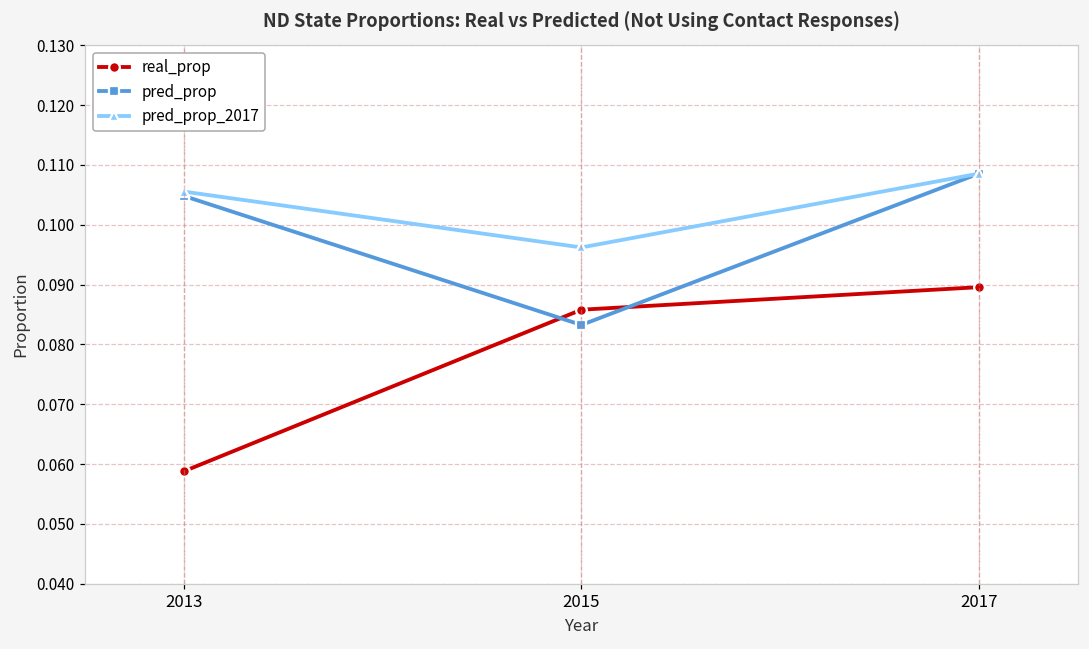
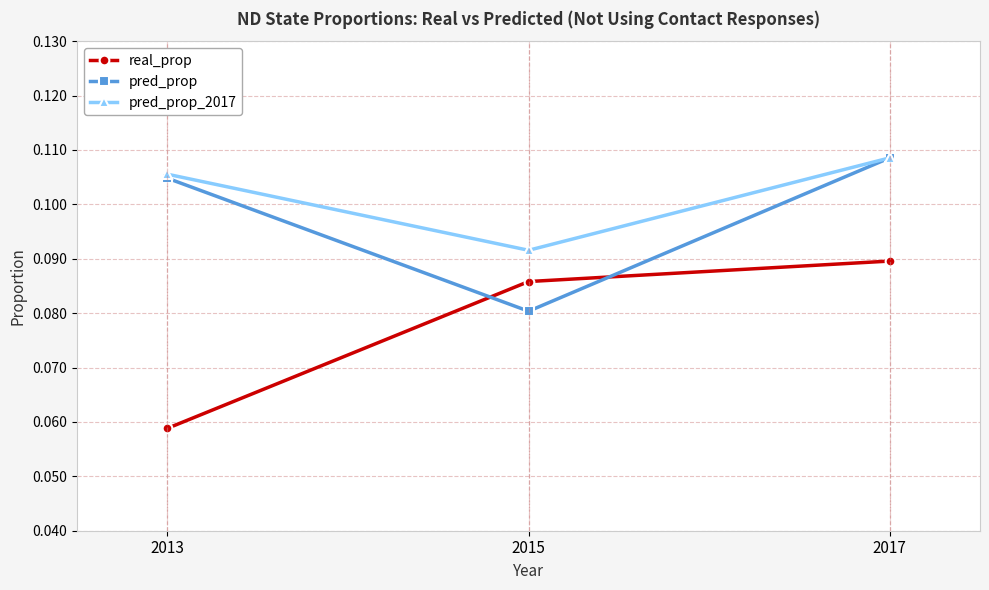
pred_prop, 2015: 0.083 -> 0.080
pred_prop_2017, 2015: 0.096 -> 0.092
